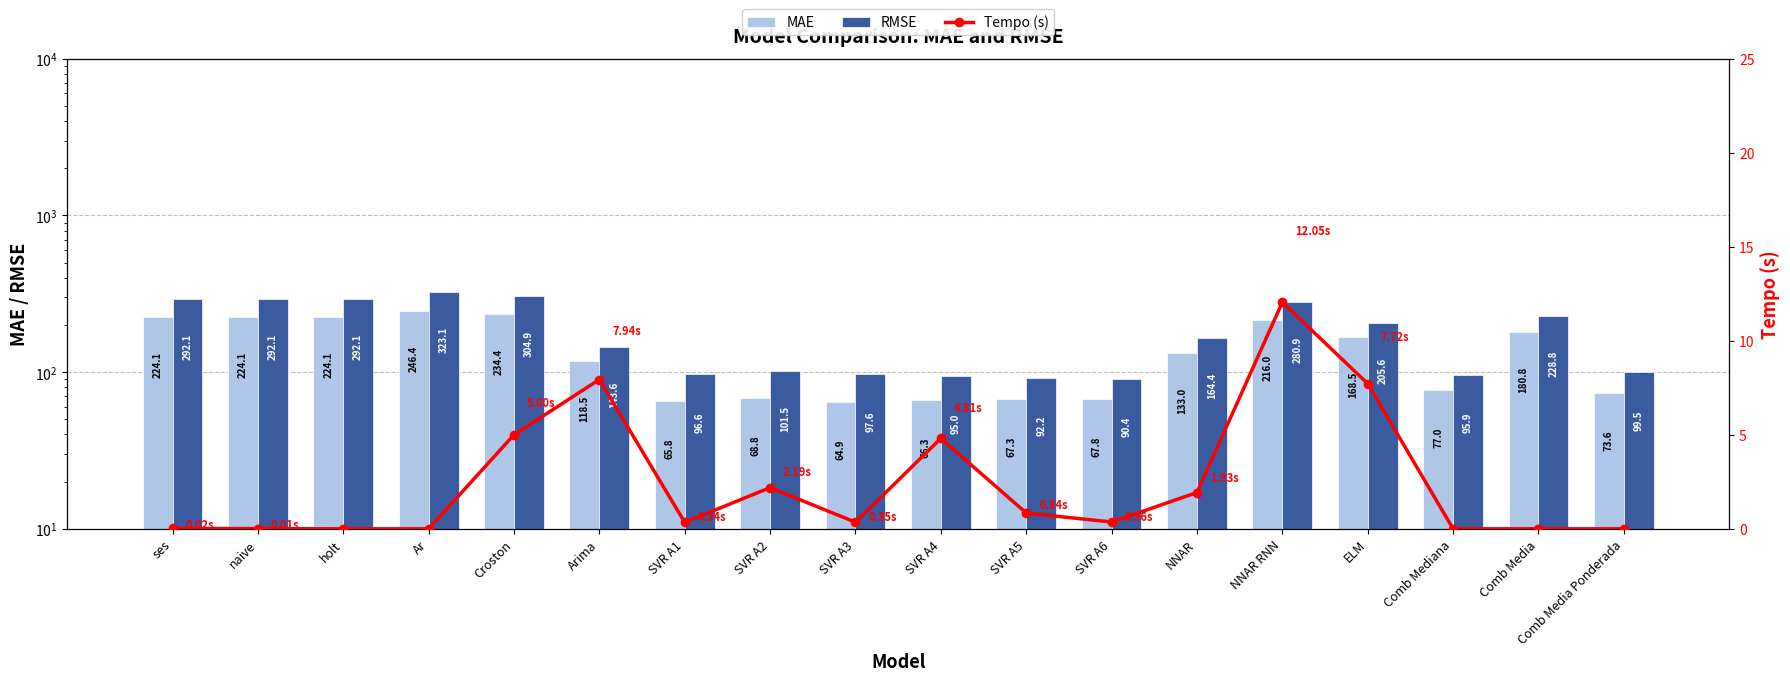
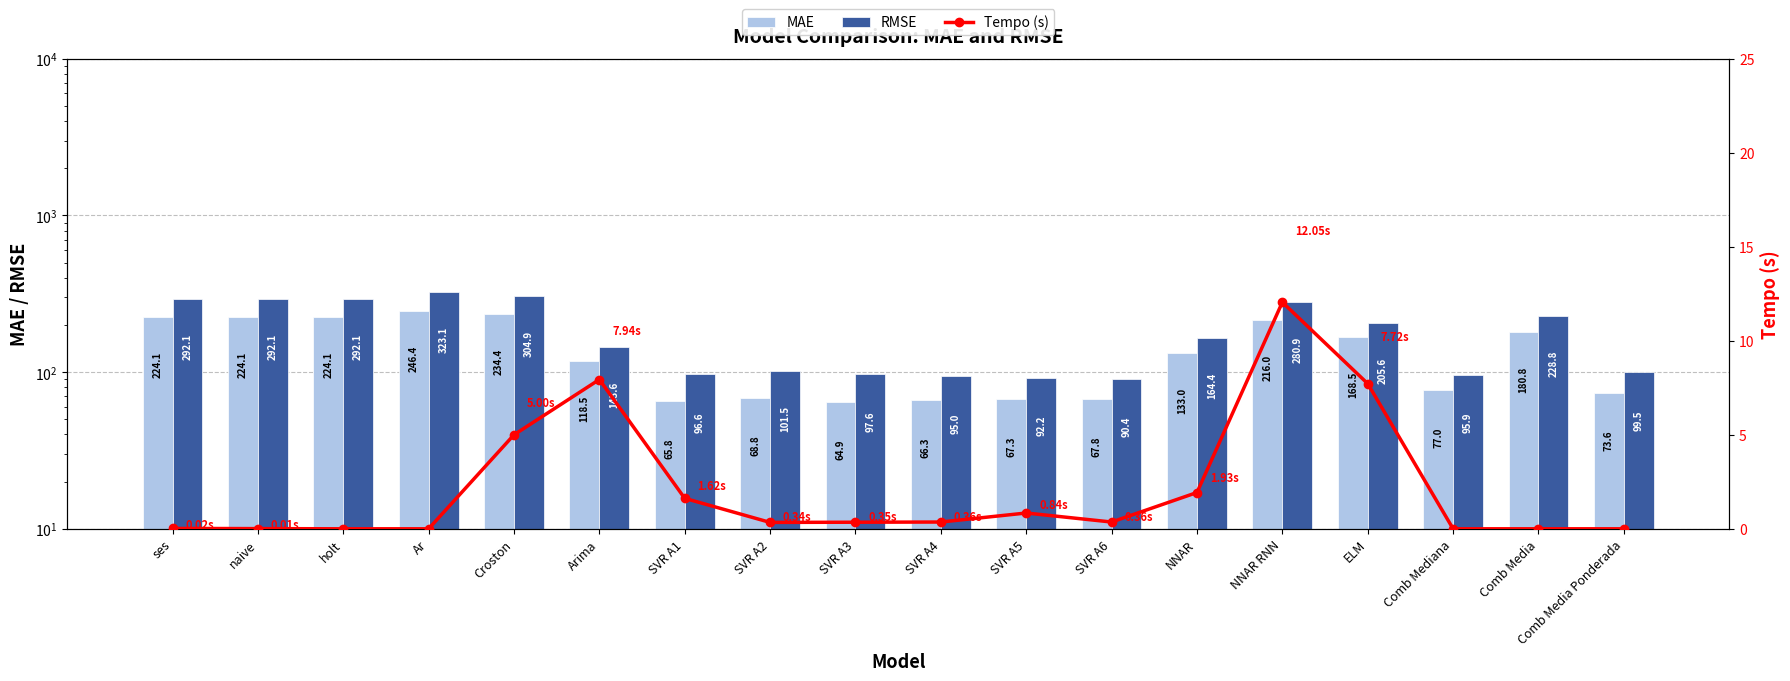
Tempo (s), SVR A1: 0.34s -> 1.62s
Tempo (s), SVR A2: 2.19s -> 0.34s
Tempo (s), SVR A4: 4.81s -> 0.36s
